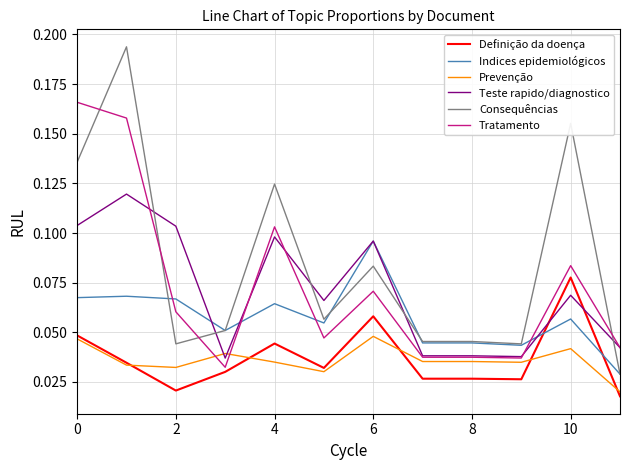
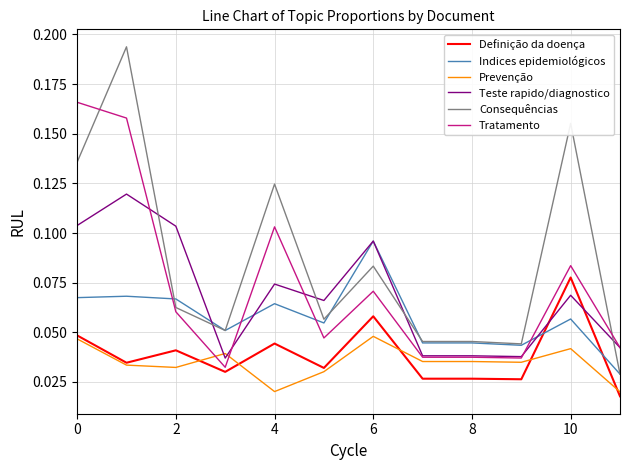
Definição da doença, 2: 0.021 -> 0.041
Consequências, 2: 0.044 -> 0.063
Prevenção, 4: 0.035 -> 0.020
Teste rapido/diagnostico, 4: 0.098 -> 0.074
